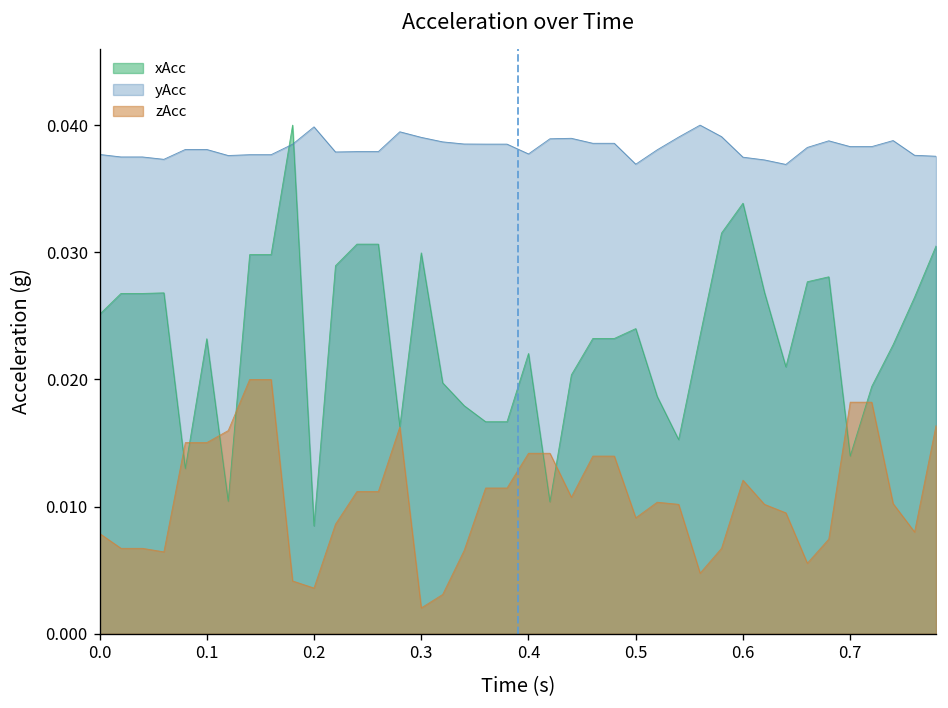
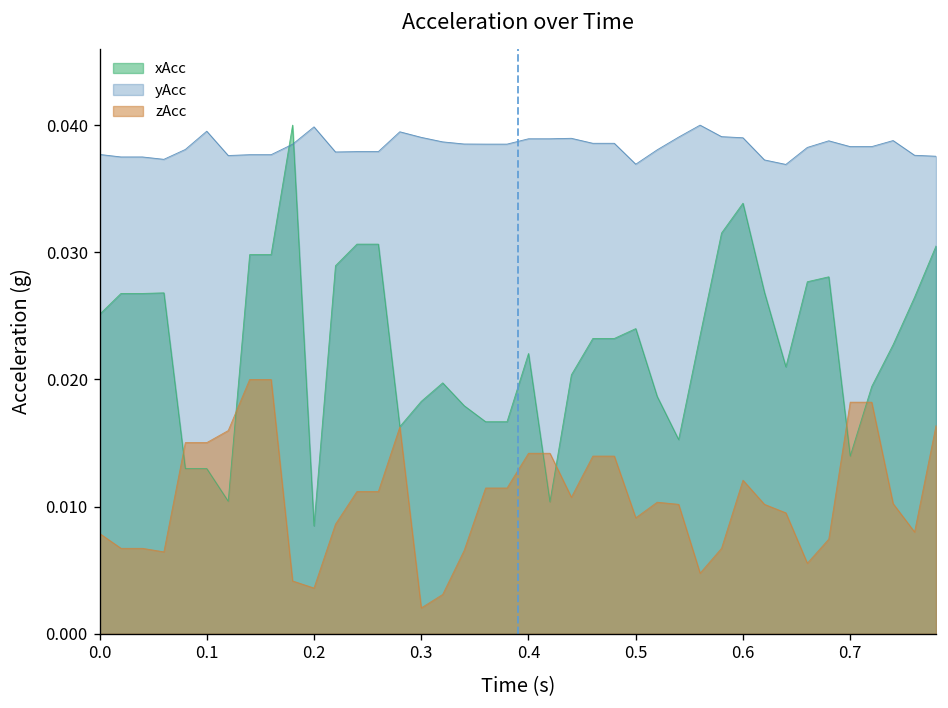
xAcc, 0.1: 0.0232 -> 0.0130
yAcc, 0.1: 0.0381 -> 0.0395
xAcc, 0.3: 0.0300 -> 0.0183
yAcc, 0.4: 0.0377 -> 0.0389
yAcc, 0.6: 0.0375 -> 0.0390
